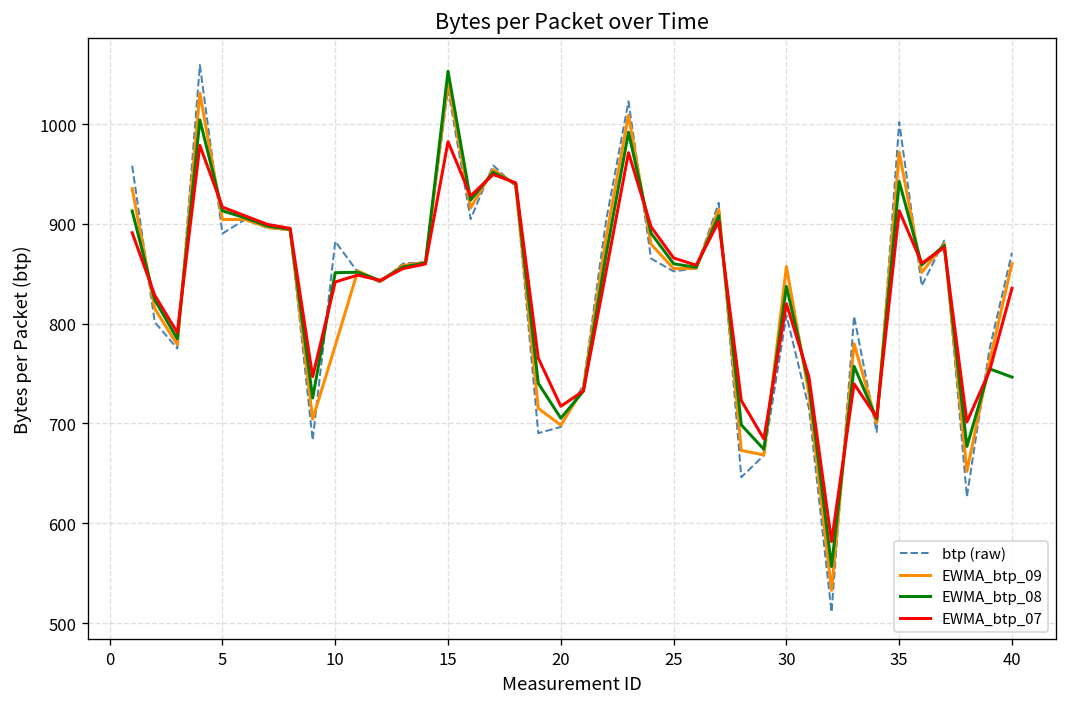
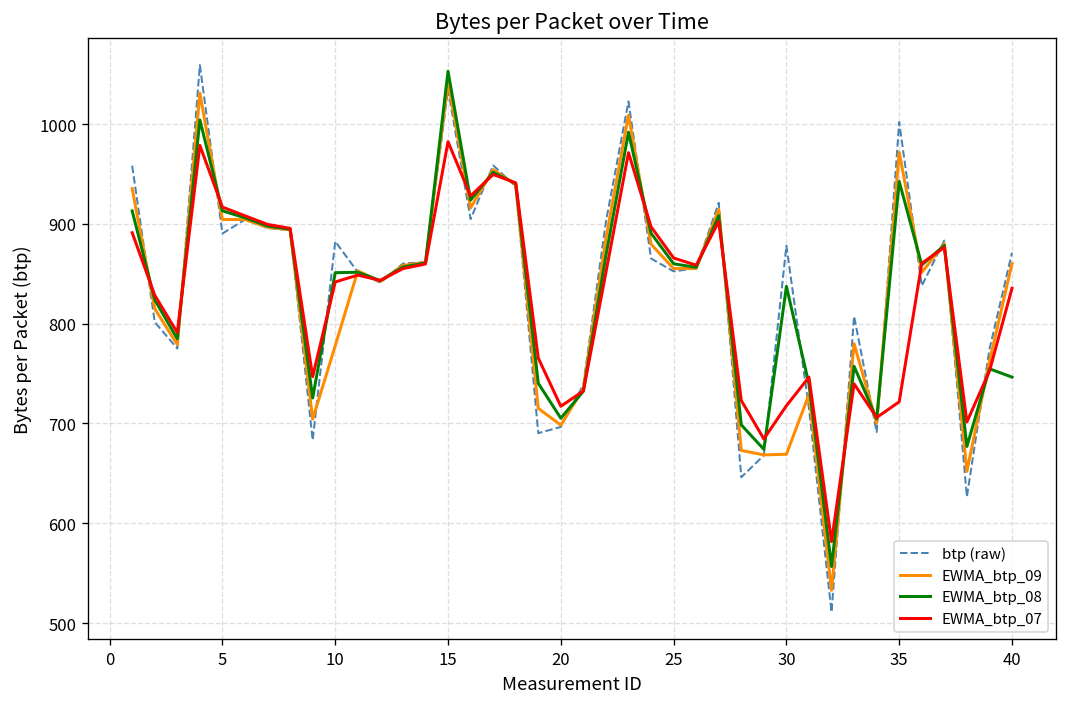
btp (raw), 30: 810 -> 880
EWMA_btp_09, 30: 860 -> 670
EWMA_btp_07, 30: 820 -> 720
EWMA_btp_07, 35: 910 -> 720
